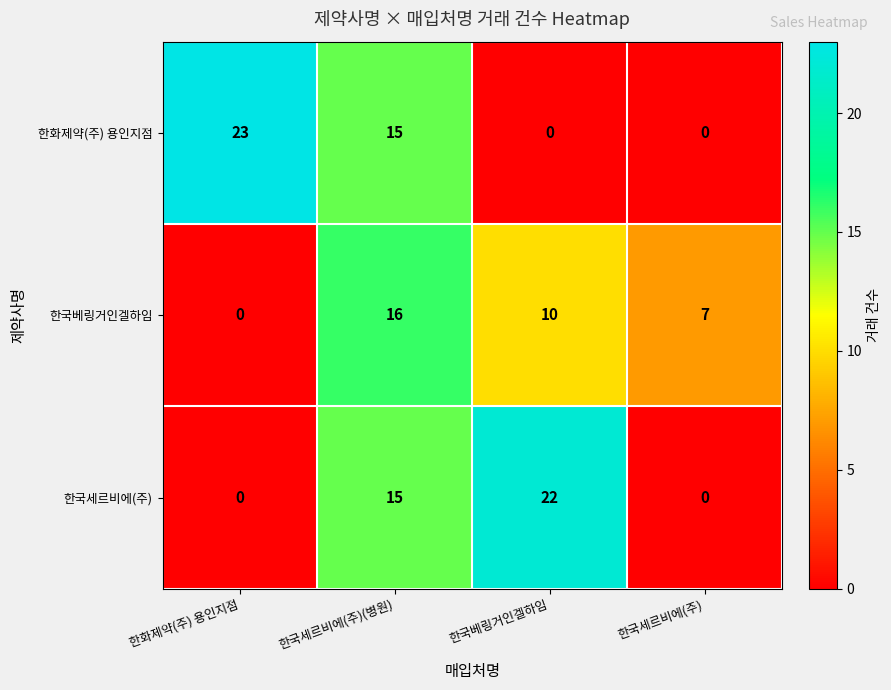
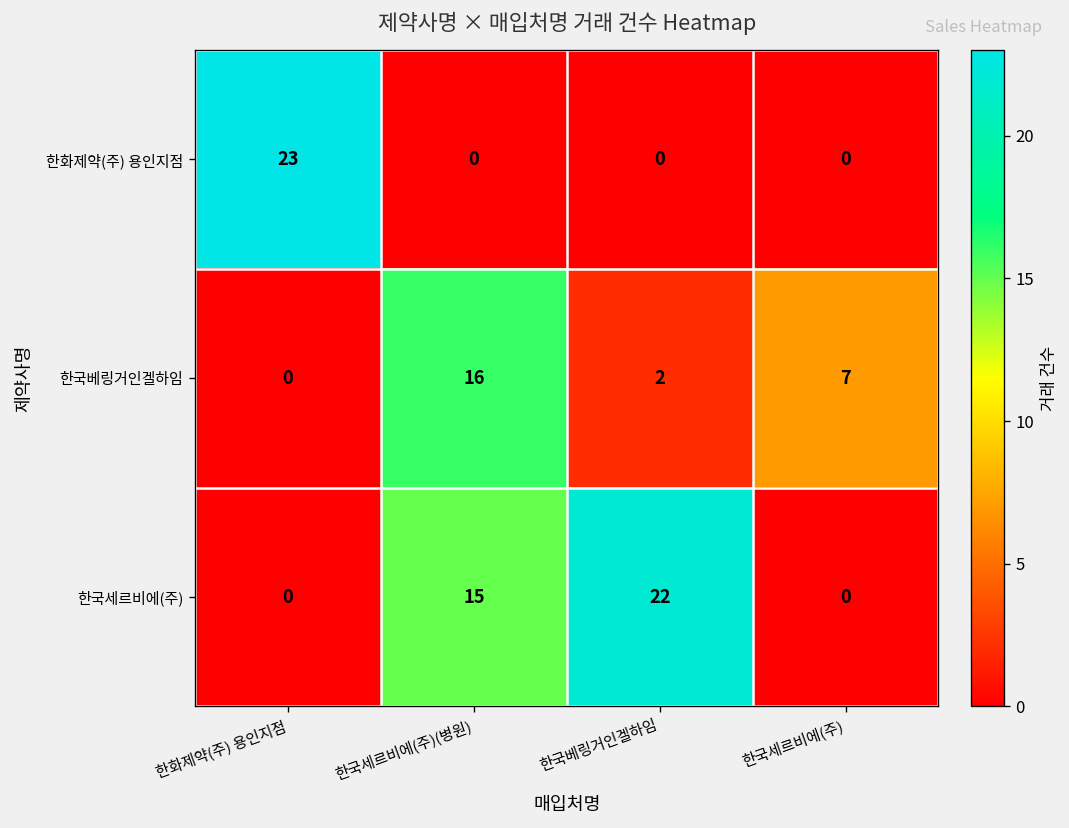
한화제약(주) 용인지점, 한국세르비에(주)(병원): 15 -> 0
한국베링거인겔하임, 한국베링거인겔하임: 10 -> 2
